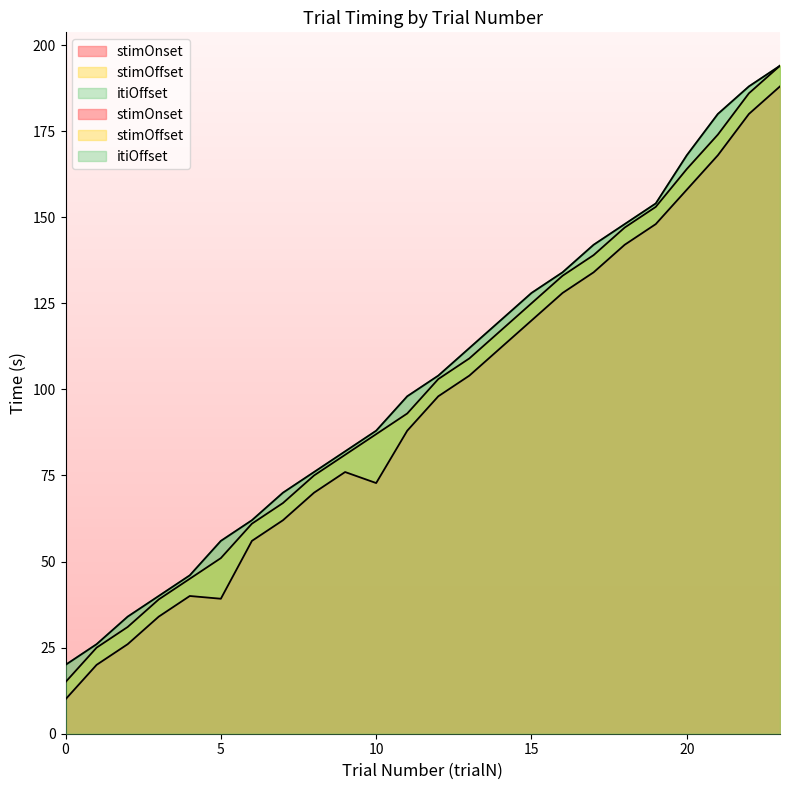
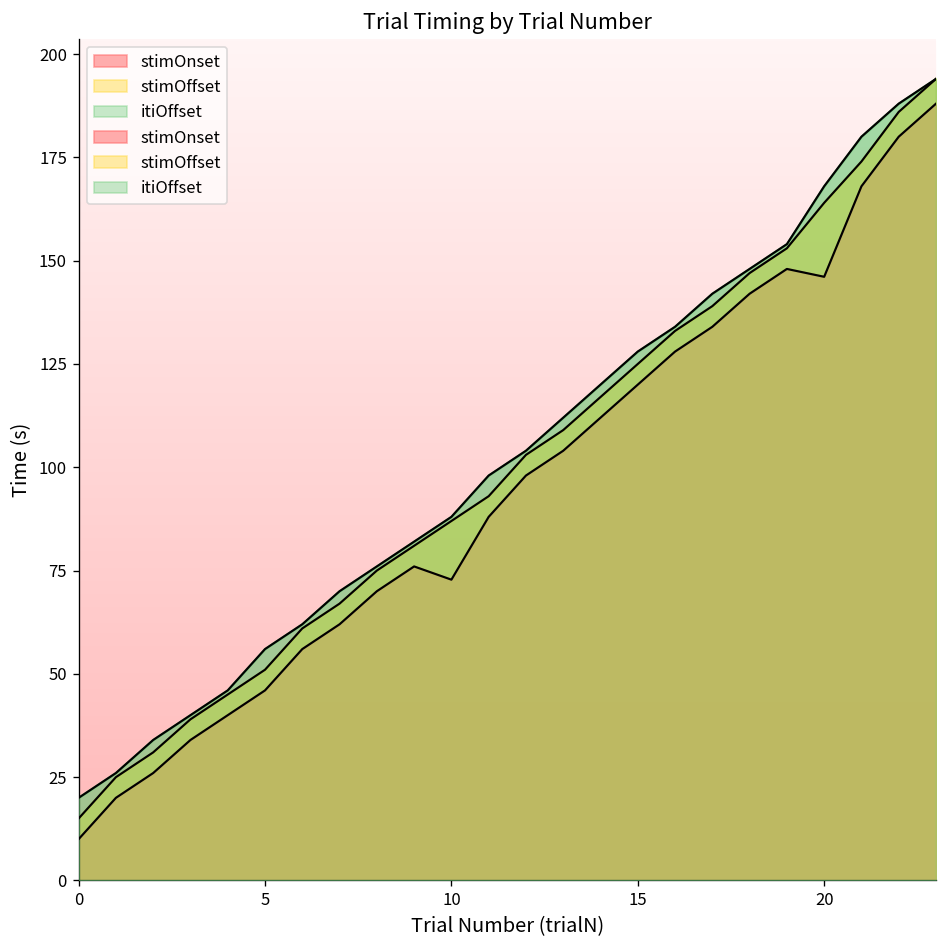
stimOnset, 5: 39 -> 46
stimOnset, 20: 158 -> 146
